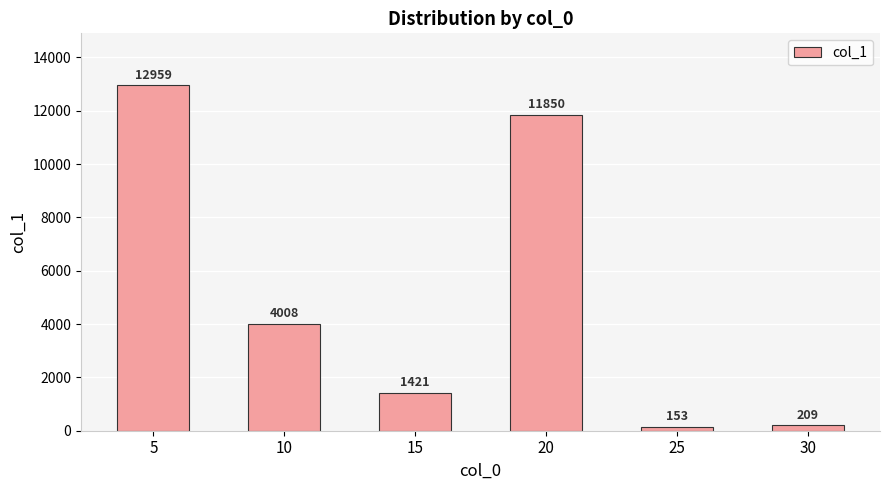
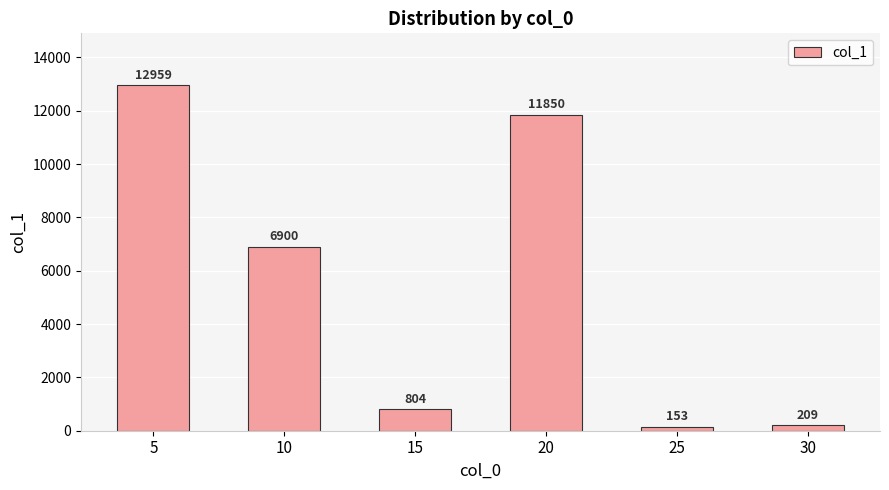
10: 4008 -> 6900
15: 1421 -> 804
